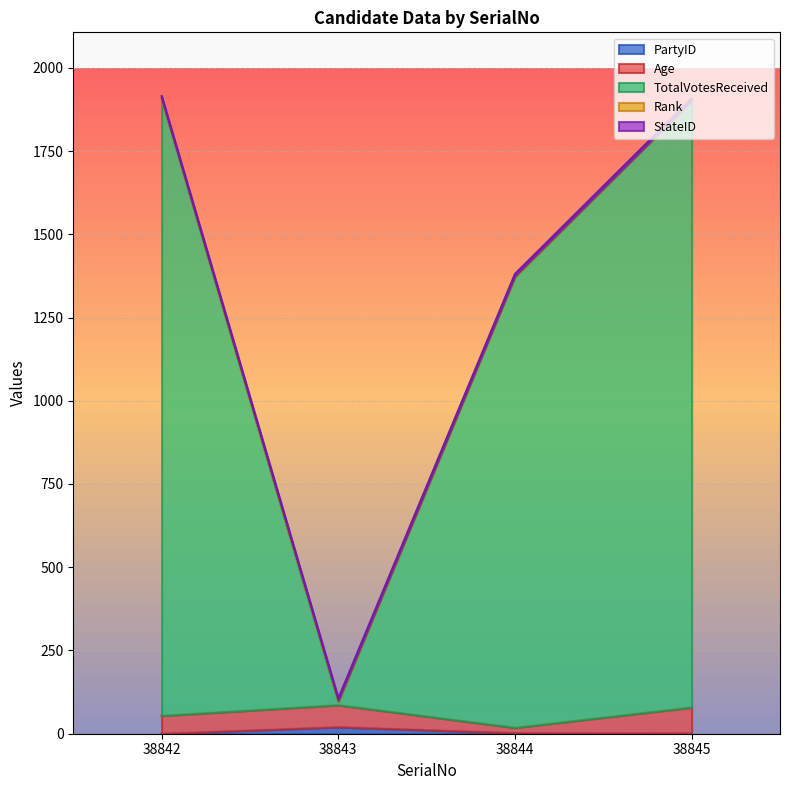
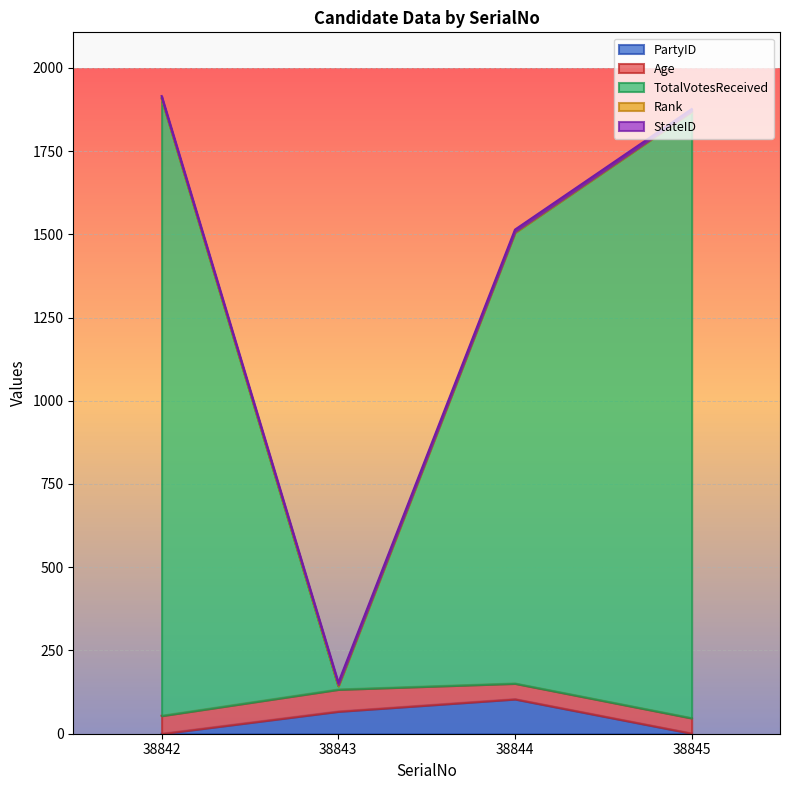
PartyID, 38843: 20 -> 70
PartyID, 38844: 0 -> 100
Age, 38844: 20 -> 50
Age, 38845: 80 -> 50
